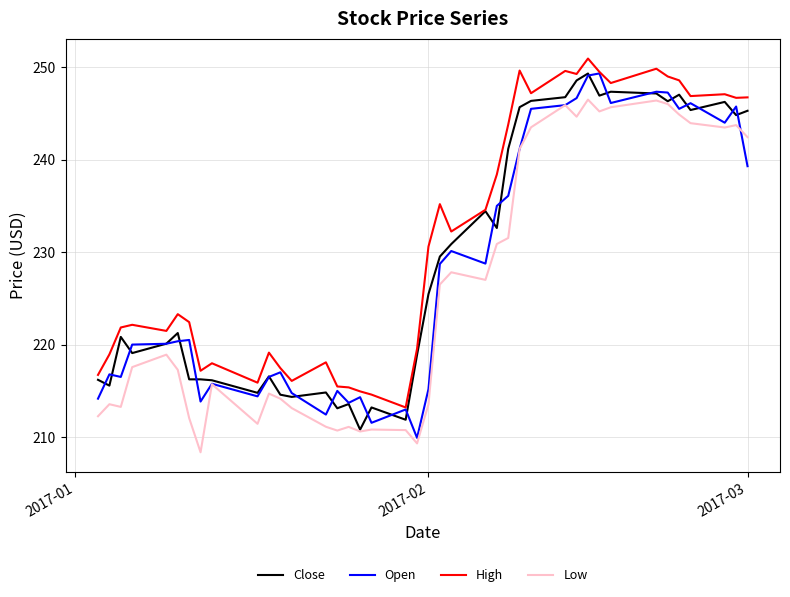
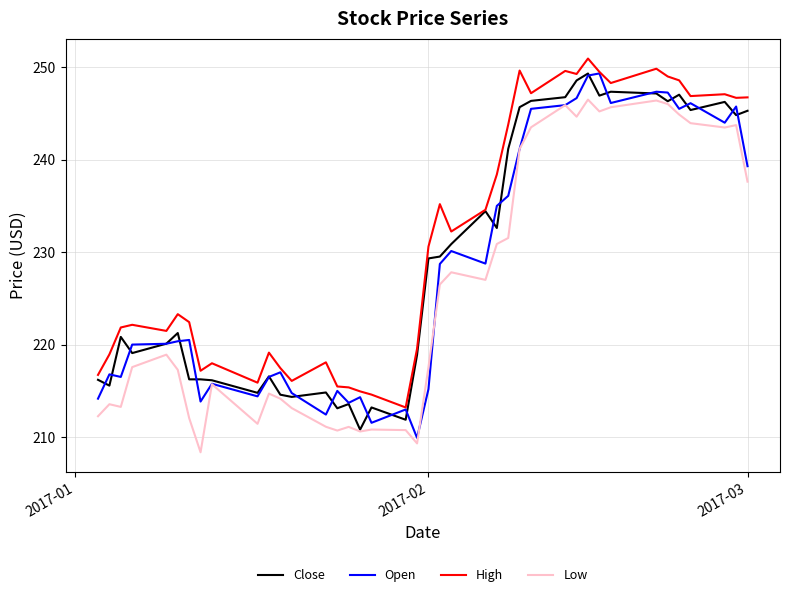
Close, 2017-02: 225 -> 229
Low, 2017-02: 214 -> 218
Low, 2017-03: 242 -> 238
